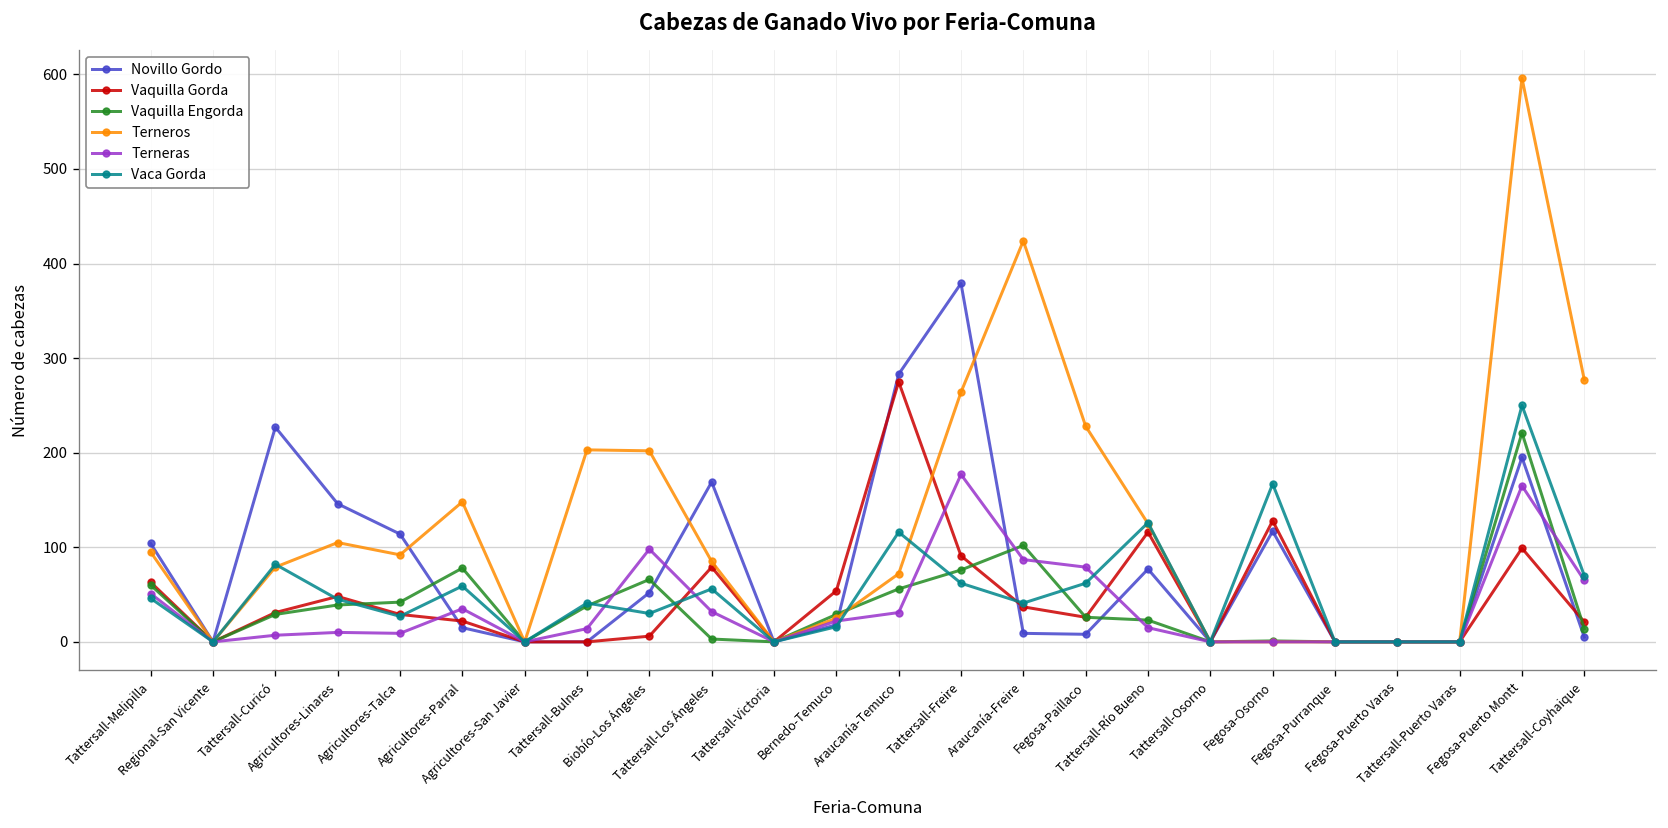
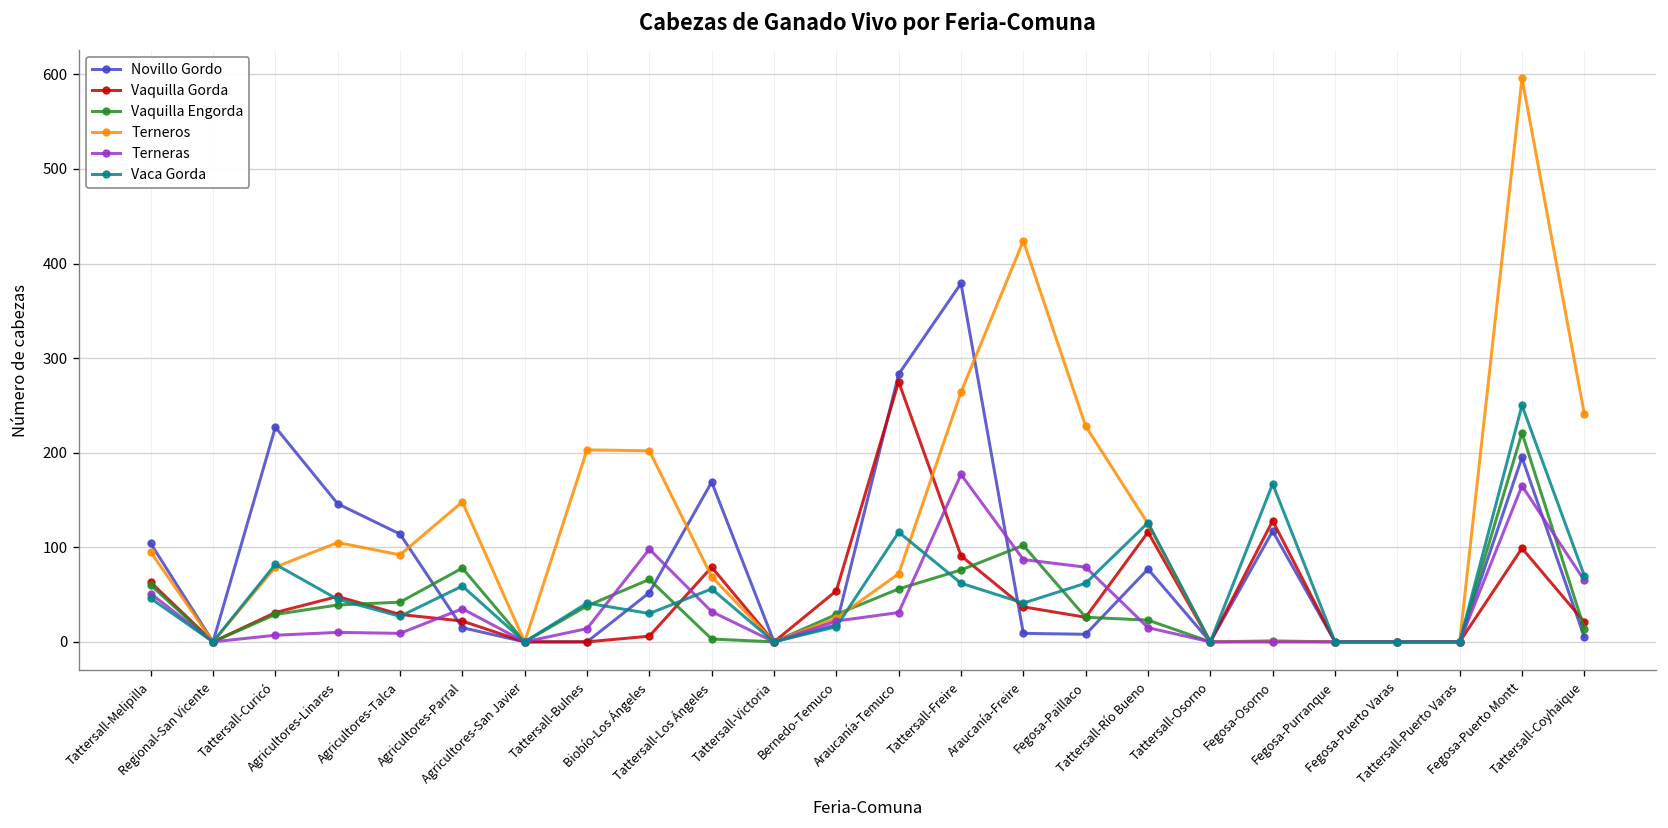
Terneros, Tattersall-Los Ángeles: 90 -> 70
Terneros, Tattersall-Coyhaique: 280 -> 240
